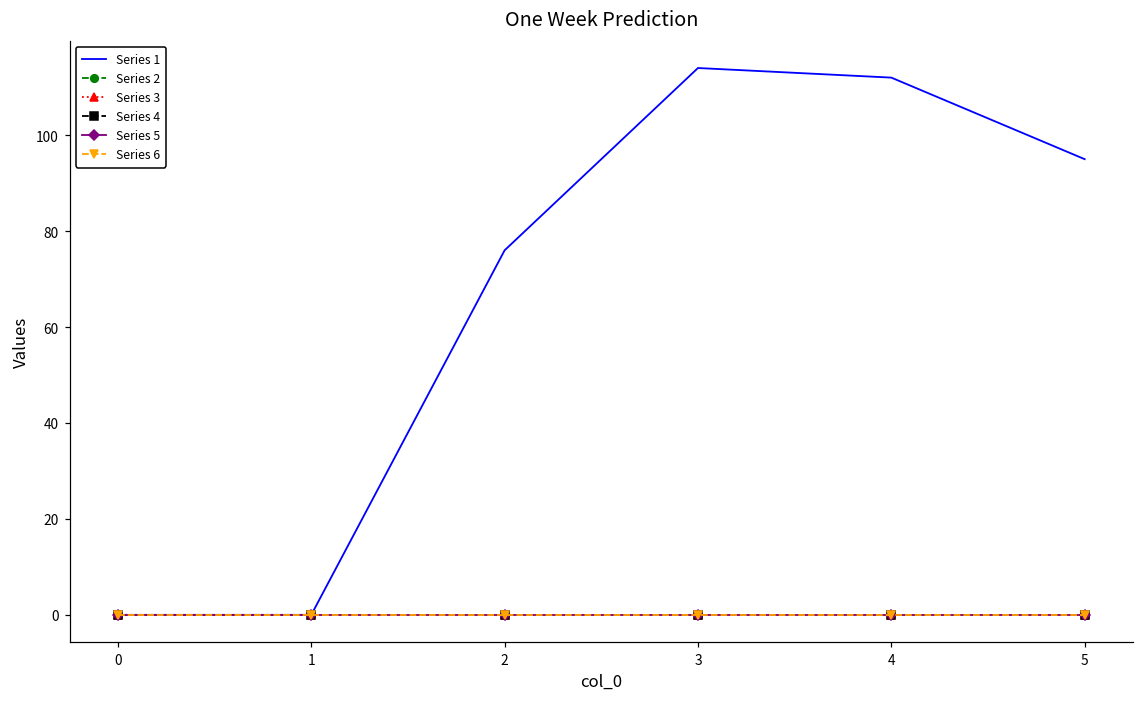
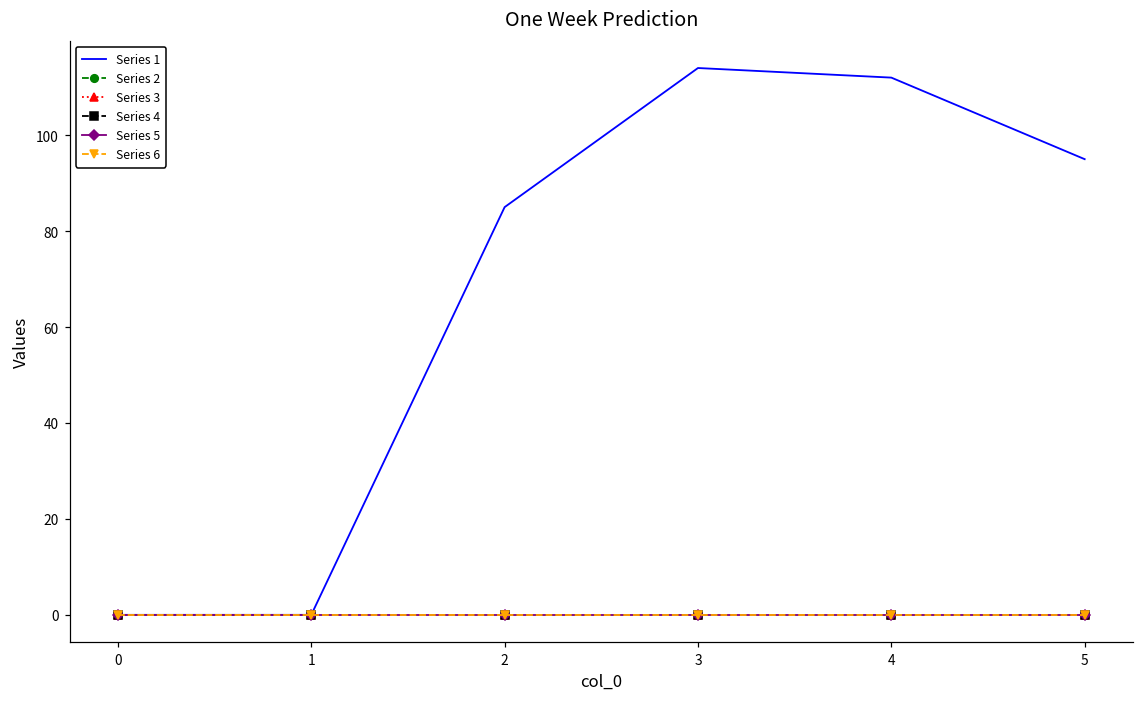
Series 1, 2: 76 -> 85
